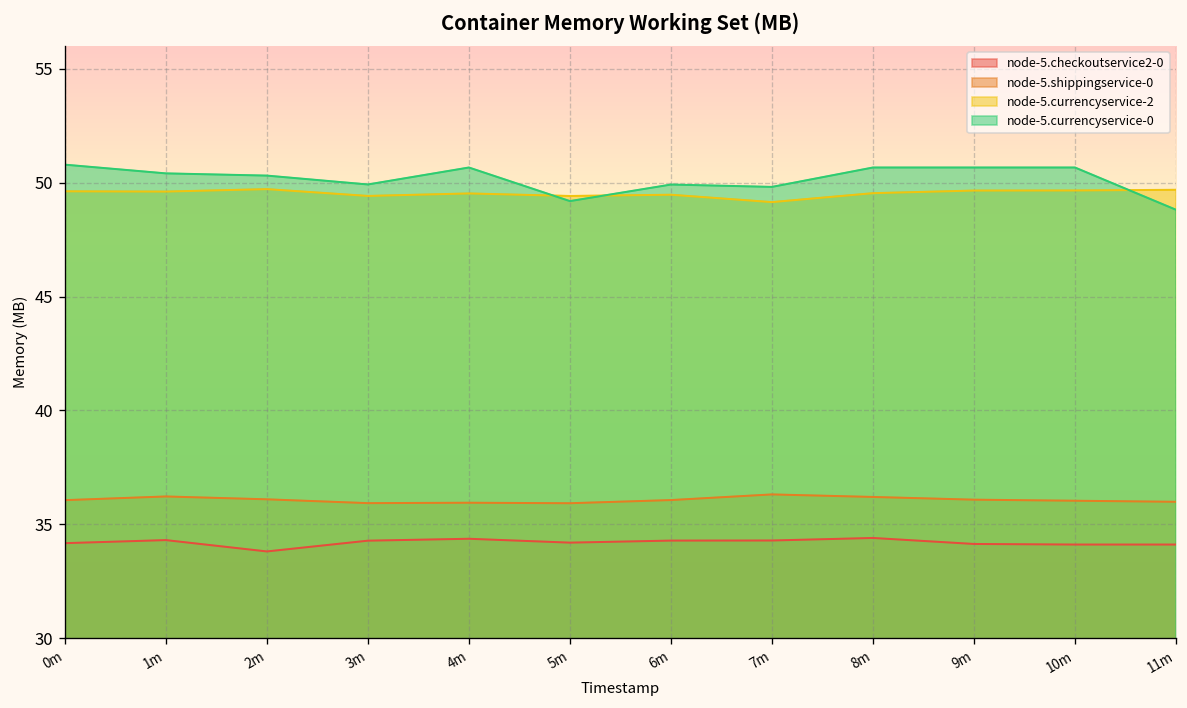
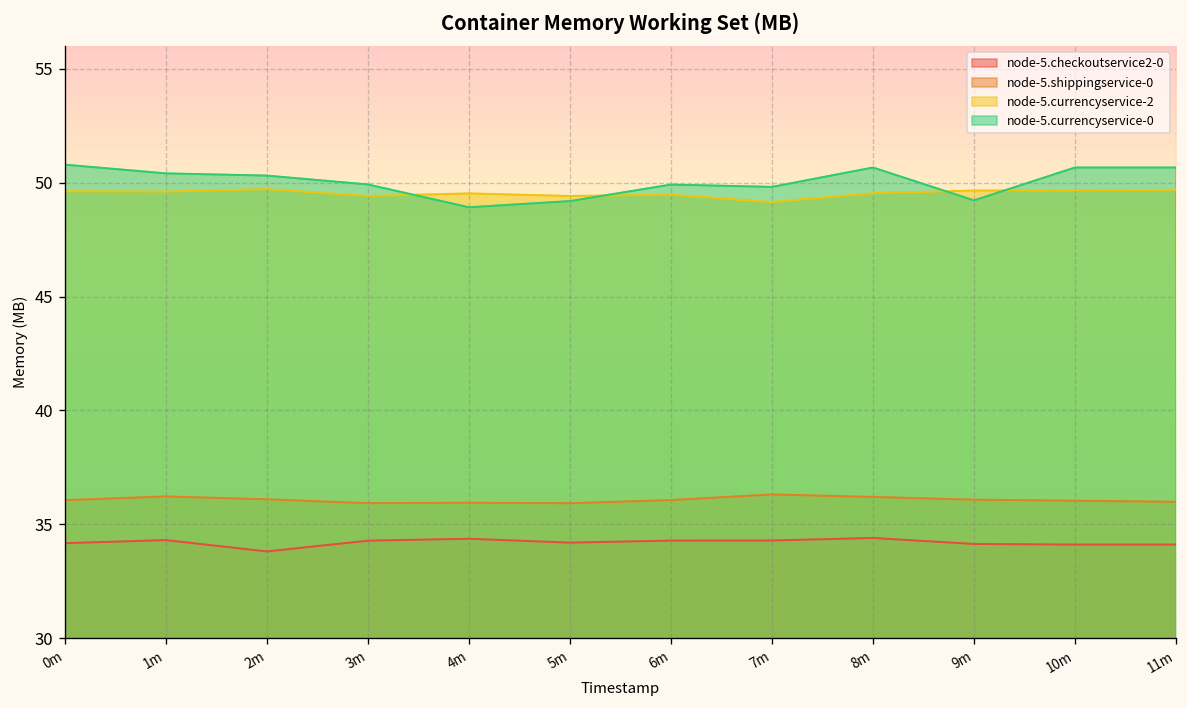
node-5.currencyservice-0, 4m: 50.7 -> 48.9
node-5.currencyservice-0, 9m: 50.7 -> 49.2
node-5.currencyservice-0, 11m: 48.8 -> 50.7
